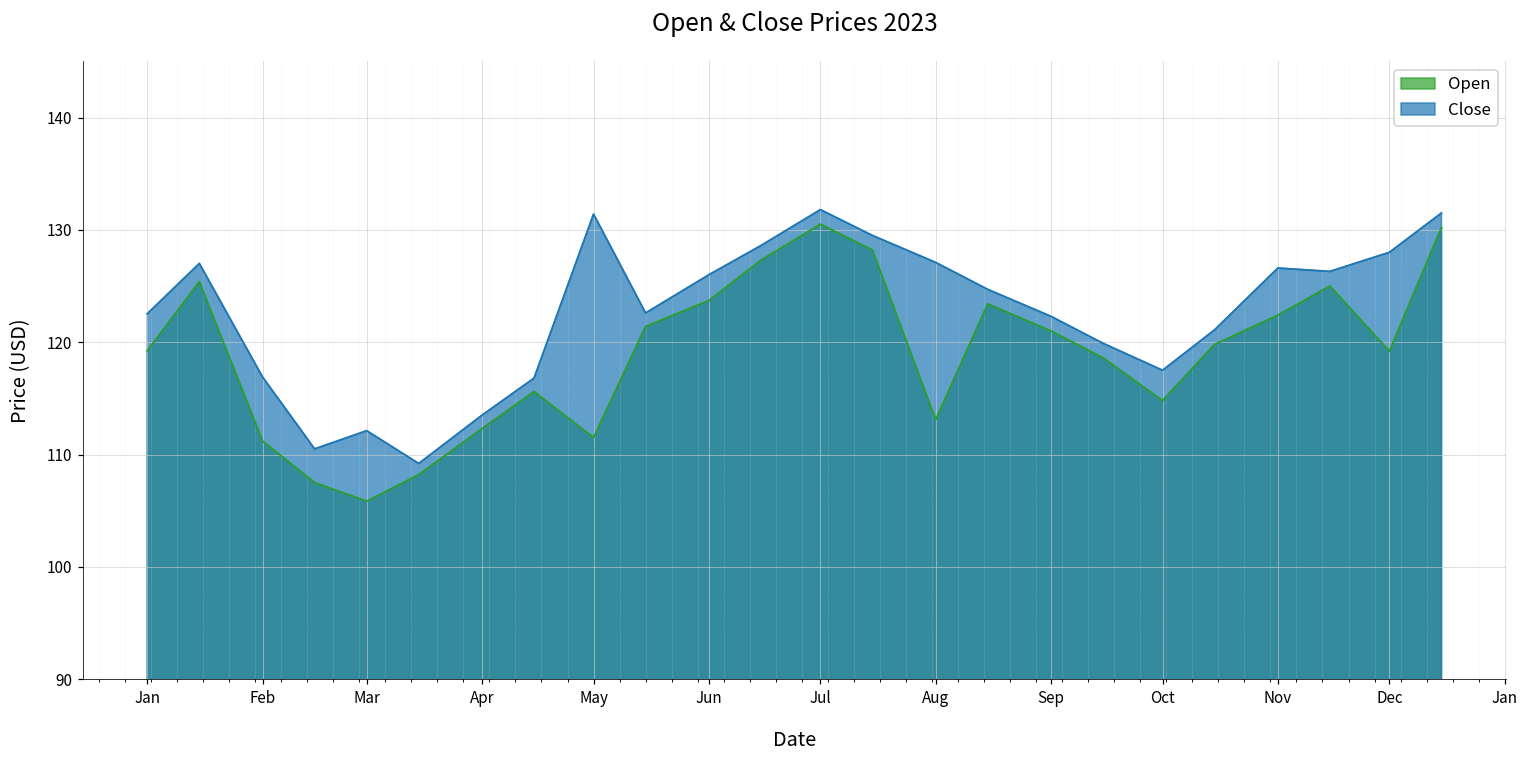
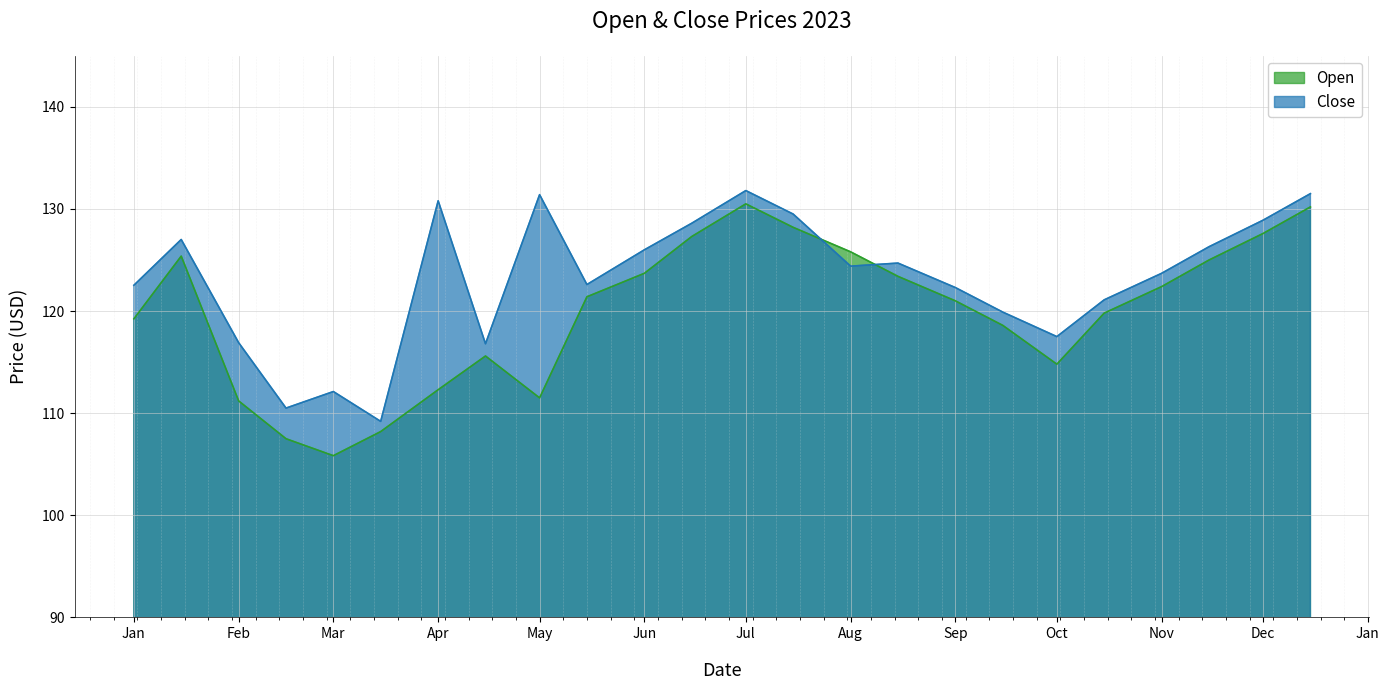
Close, Apr: 113.5 -> 130.8
Open, Aug: 113.1 -> 125.8
Close, Aug: 127.1 -> 124.4
Close, Nov: 126.6 -> 123.7
Open, Dec: 119.2 -> 127.6
Close, Dec: 128.0 -> 128.9
